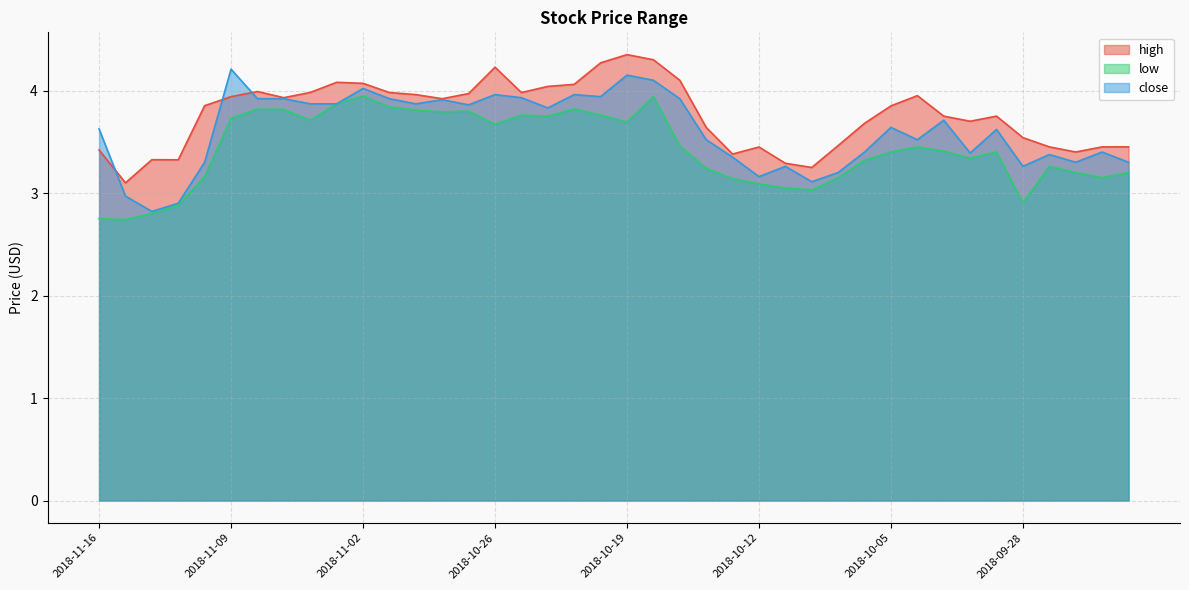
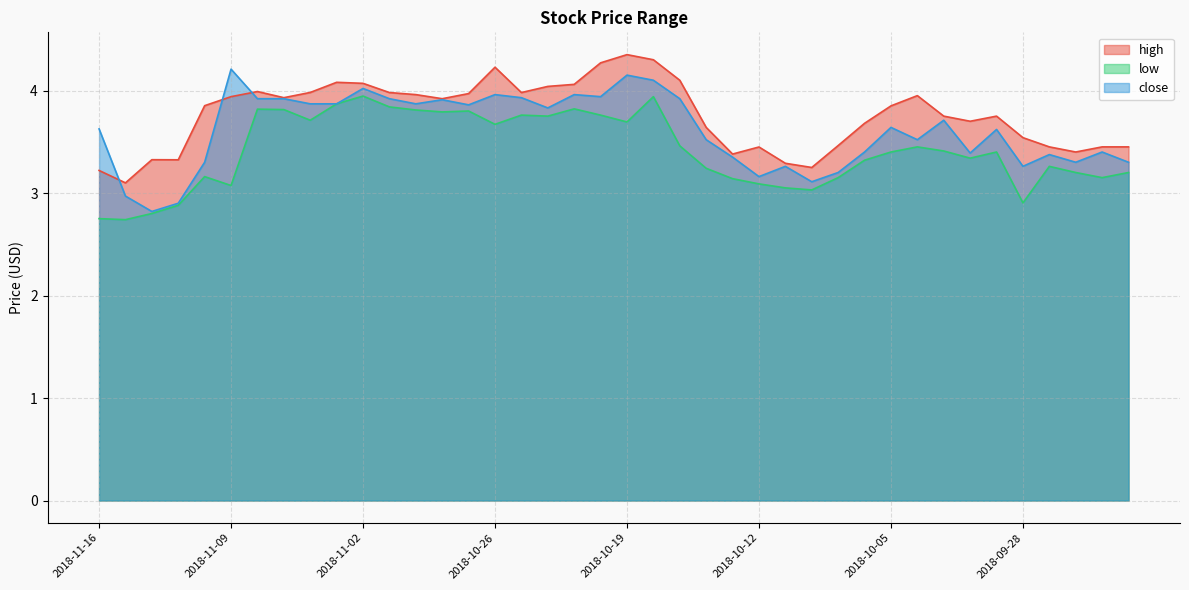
high, 2018-11-16: 3.42 -> 3.22
low, 2018-11-09: 3.73 -> 3.07
